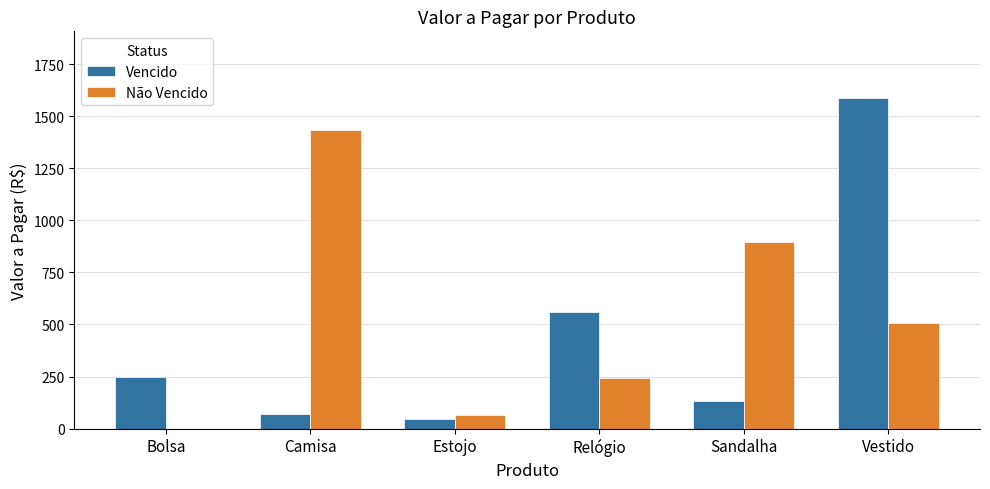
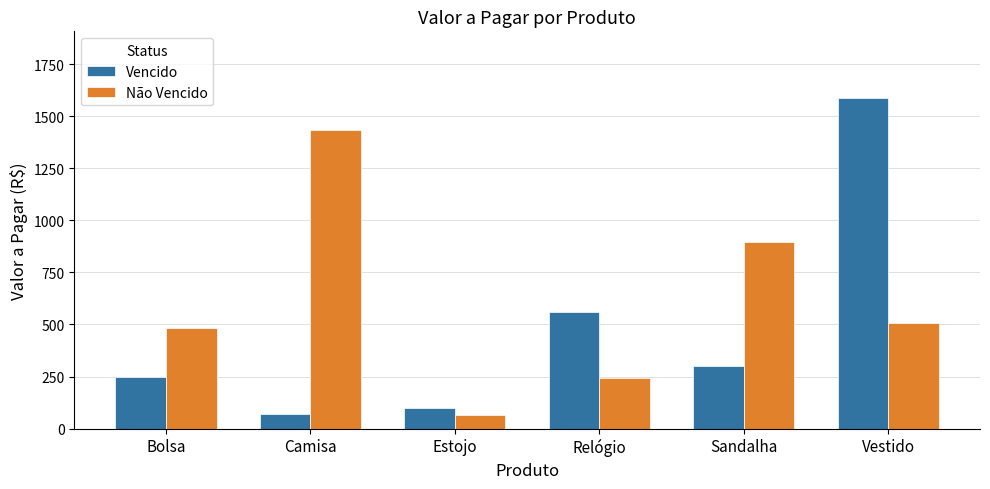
Não Vencido, Bolsa: 0 -> 480
Vencido, Estojo: 50 -> 100
Vencido, Sandalha: 130 -> 300
